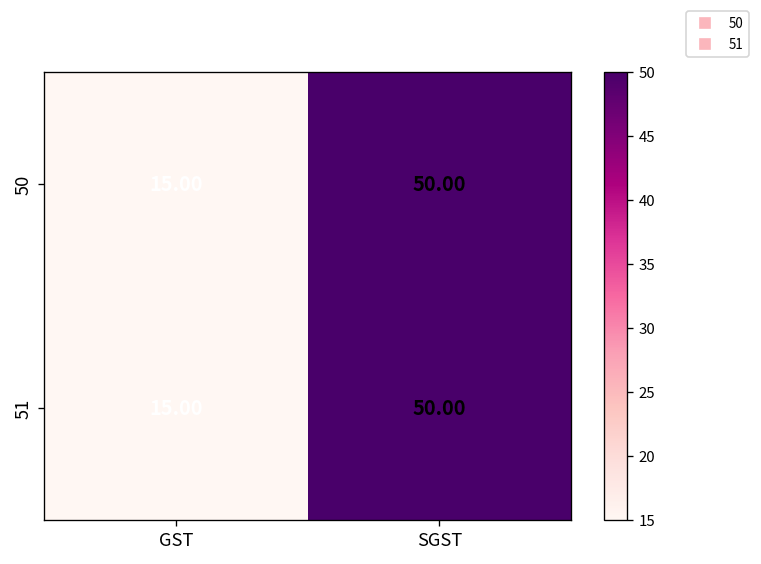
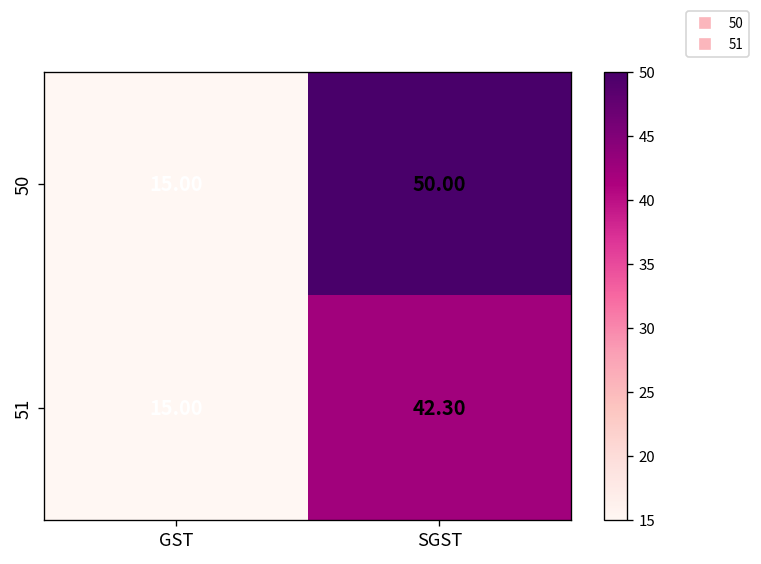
51, SGST: 50.00 -> 42.30
